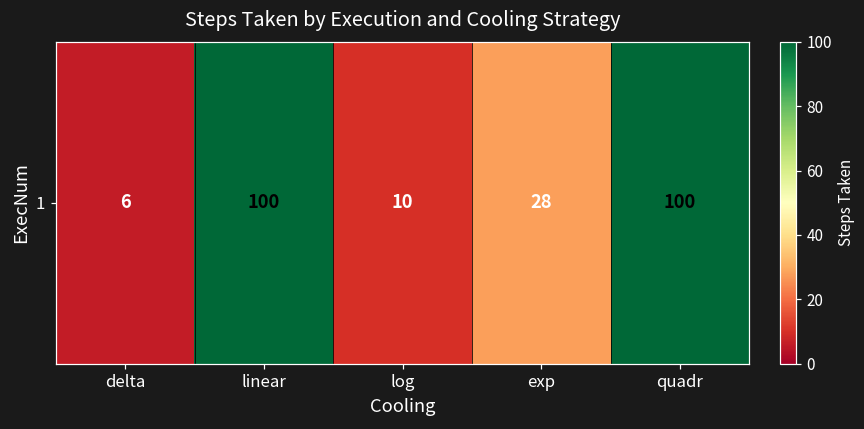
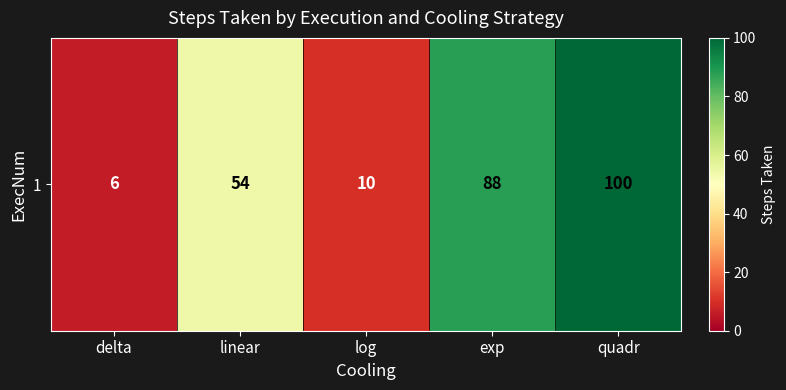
1, linear: 100 -> 54
1, exp: 28 -> 88
